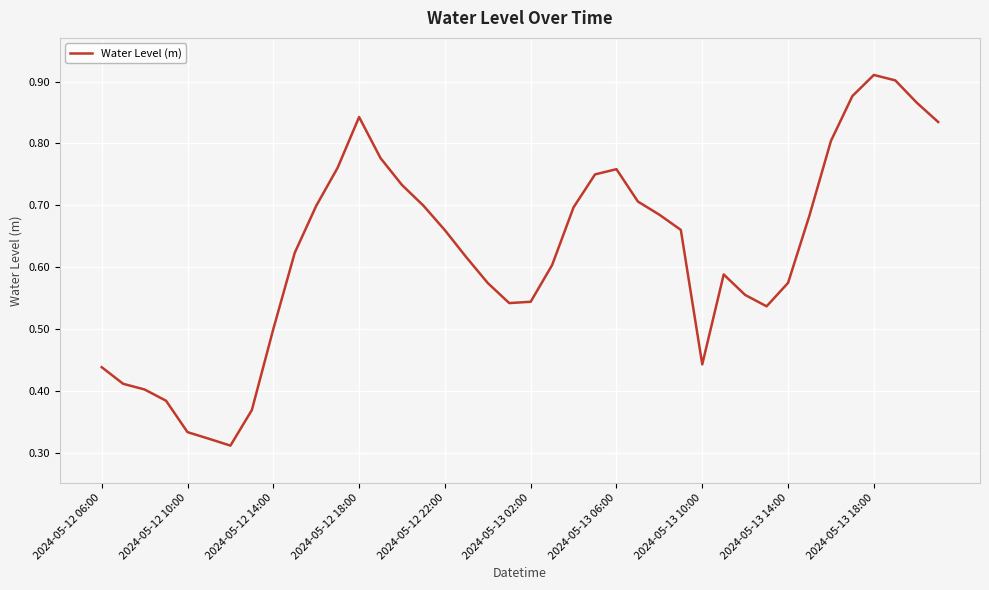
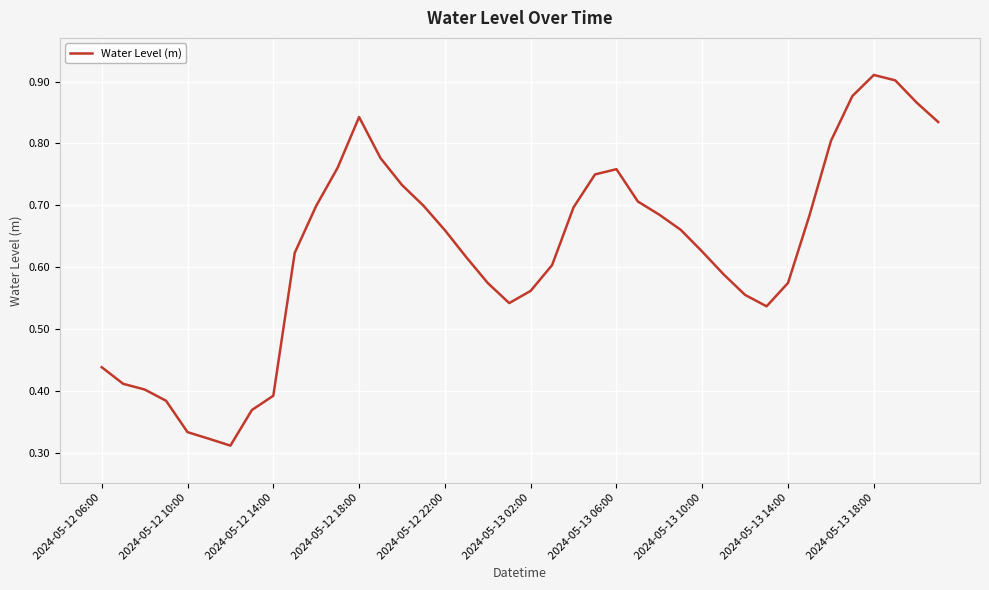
2024-05-12 14:00: 0.50 -> 0.39
2024-05-13 02:00: 0.54 -> 0.56
2024-05-13 10:00: 0.44 -> 0.63
